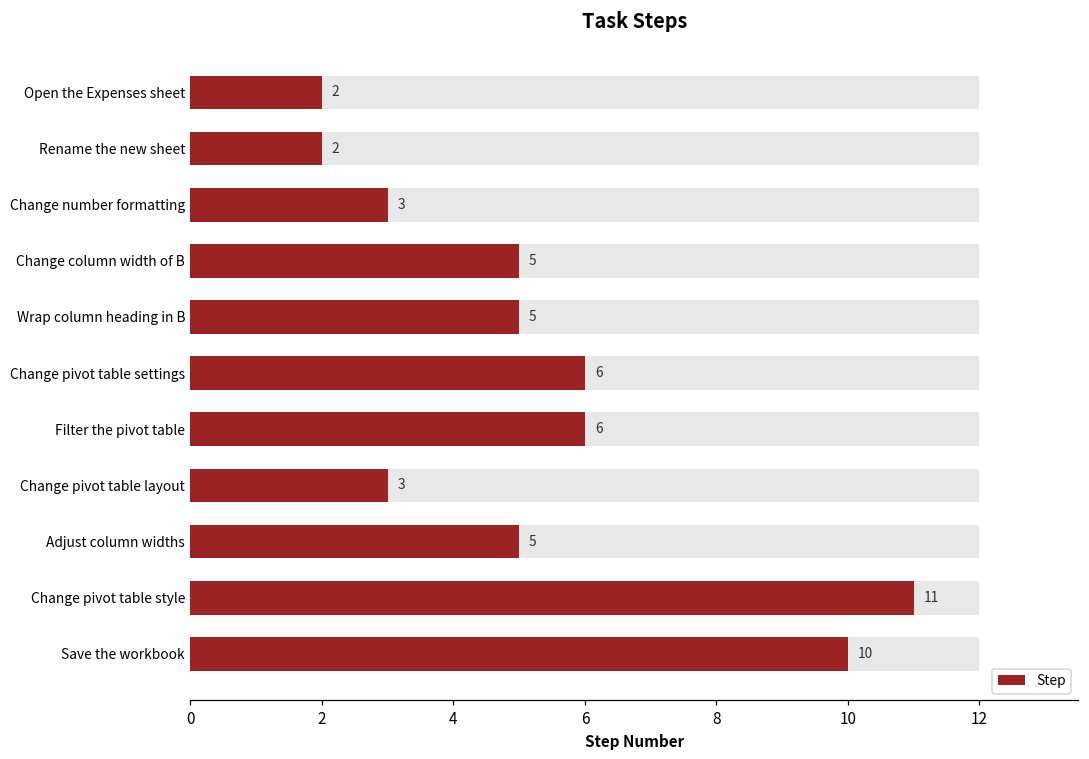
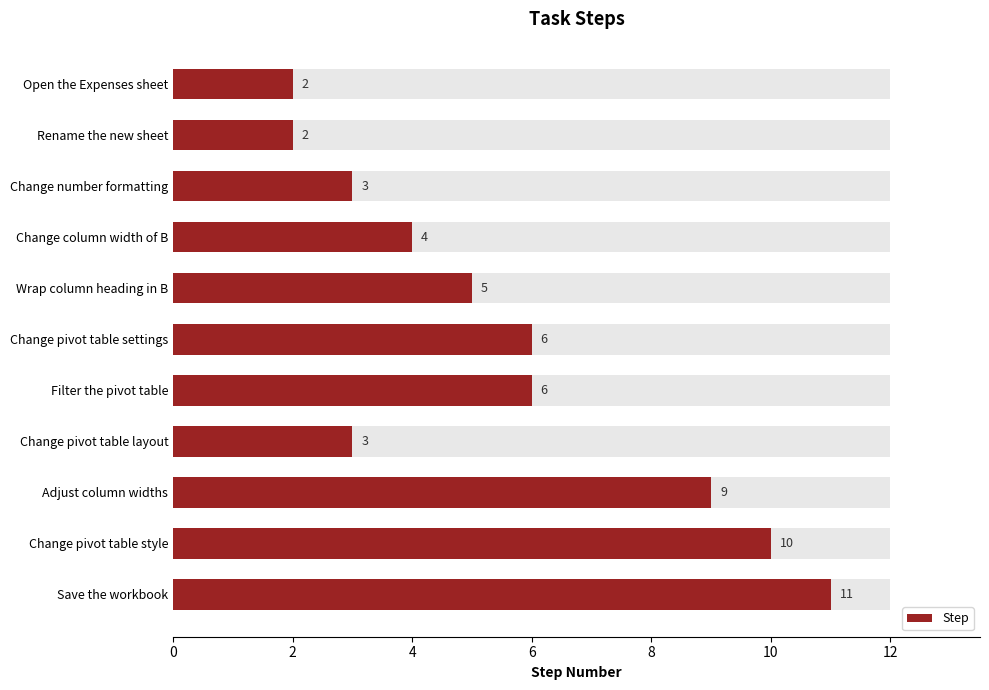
Step, Change column width of B: 5 -> 4
Step, Adjust column widths: 5 -> 9
Step, Change pivot table style: 11 -> 10
Step, Save the workbook: 10 -> 11
